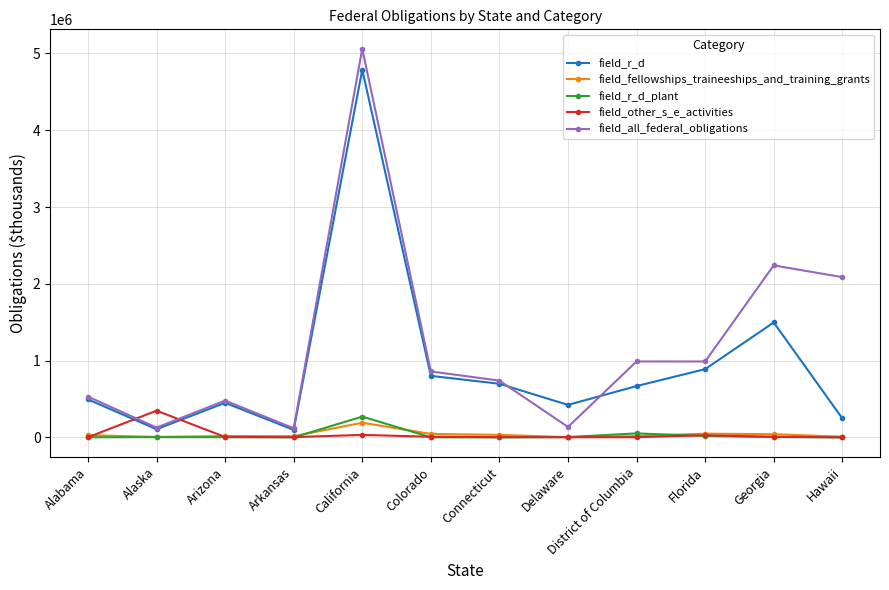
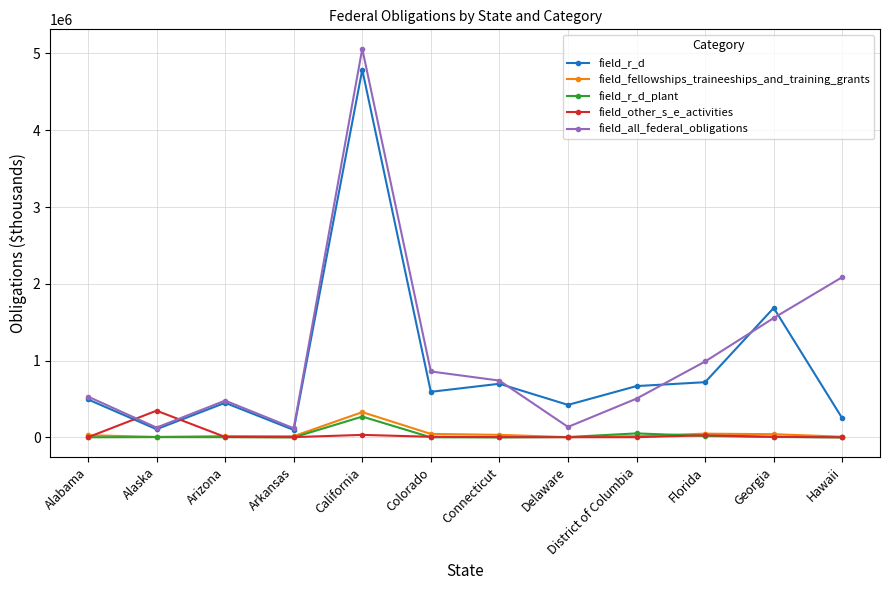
field_fellowships_traineeships_and_training_grants, California: 200000 -> 300000
field_r_d, Colorado: 800000 -> 600000
field_all_federal_obligations, District of Columbia: 1000000 -> 500000
field_r_d, Florida: 900000 -> 700000
field_r_d, Georgia: 1500000 -> 1700000
field_all_federal_obligations, Georgia: 2200000 -> 1600000
